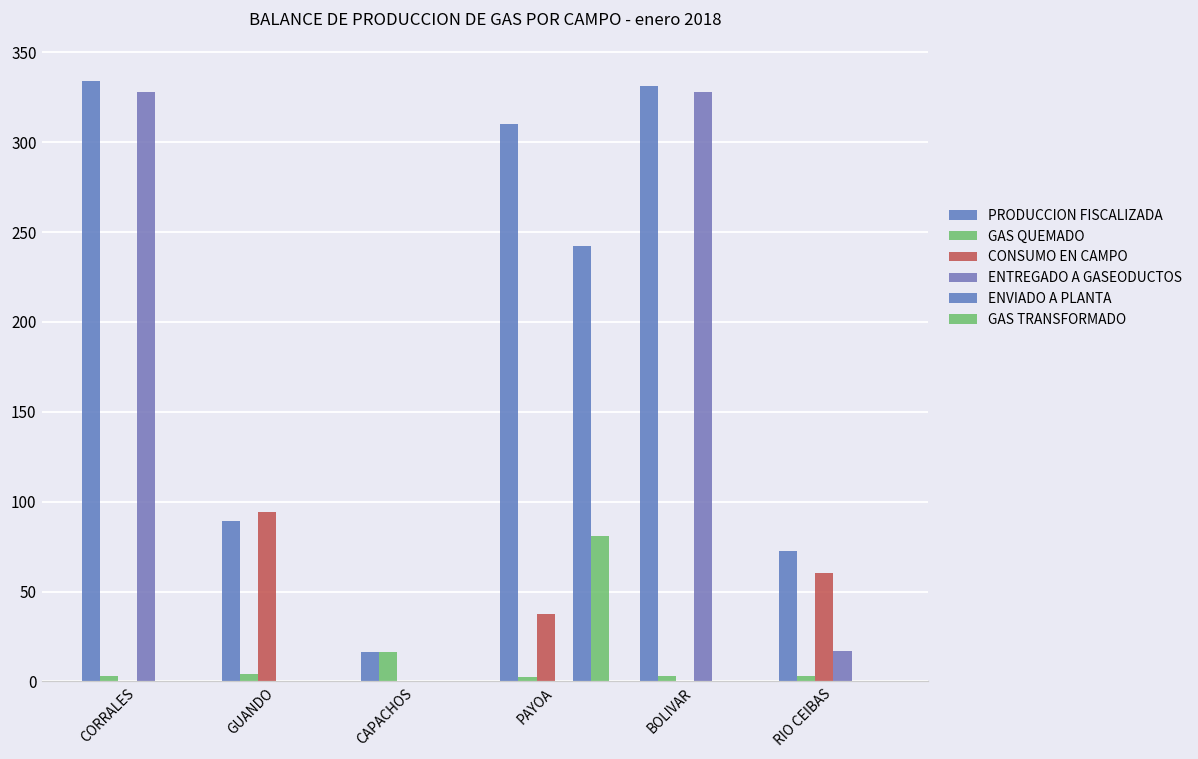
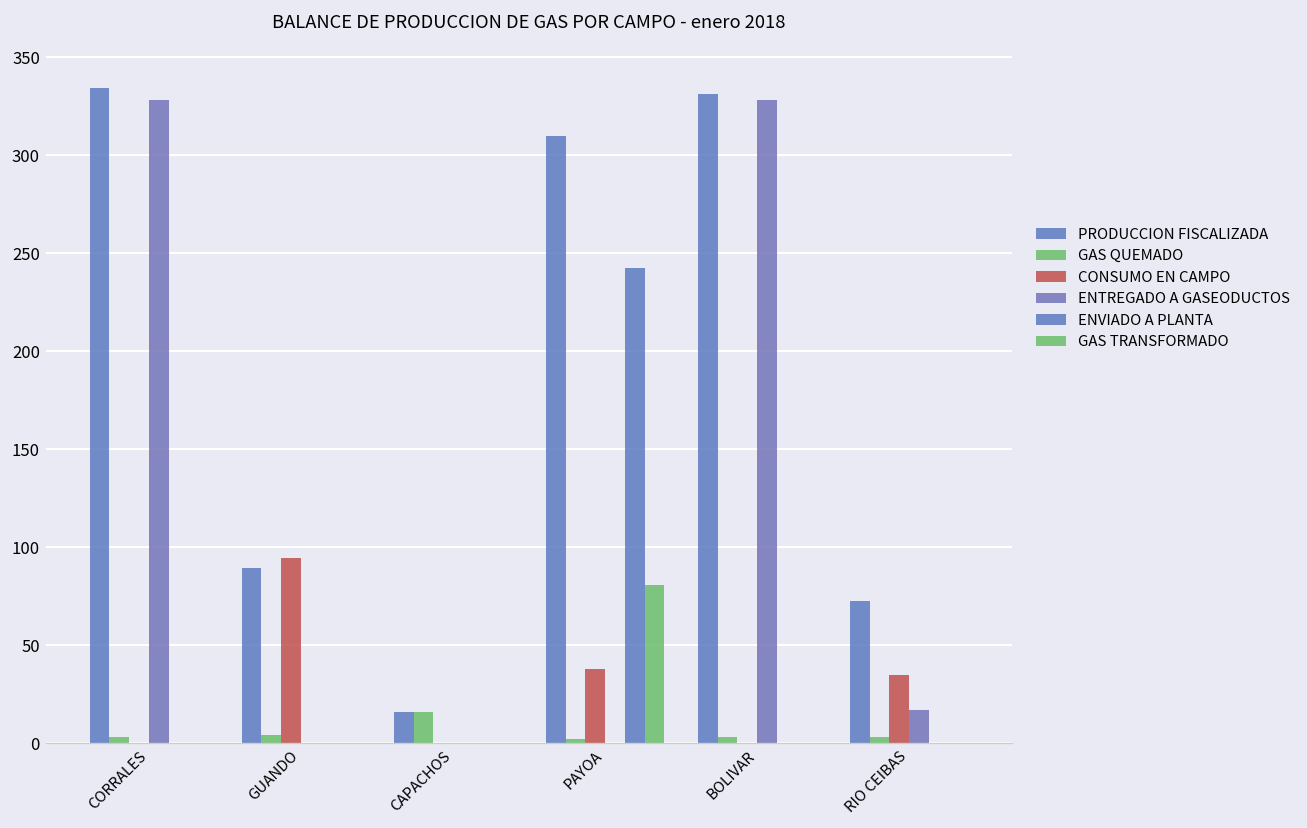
CONSUMO EN CAMPO, RIO CEIBAS: 61 -> 35
